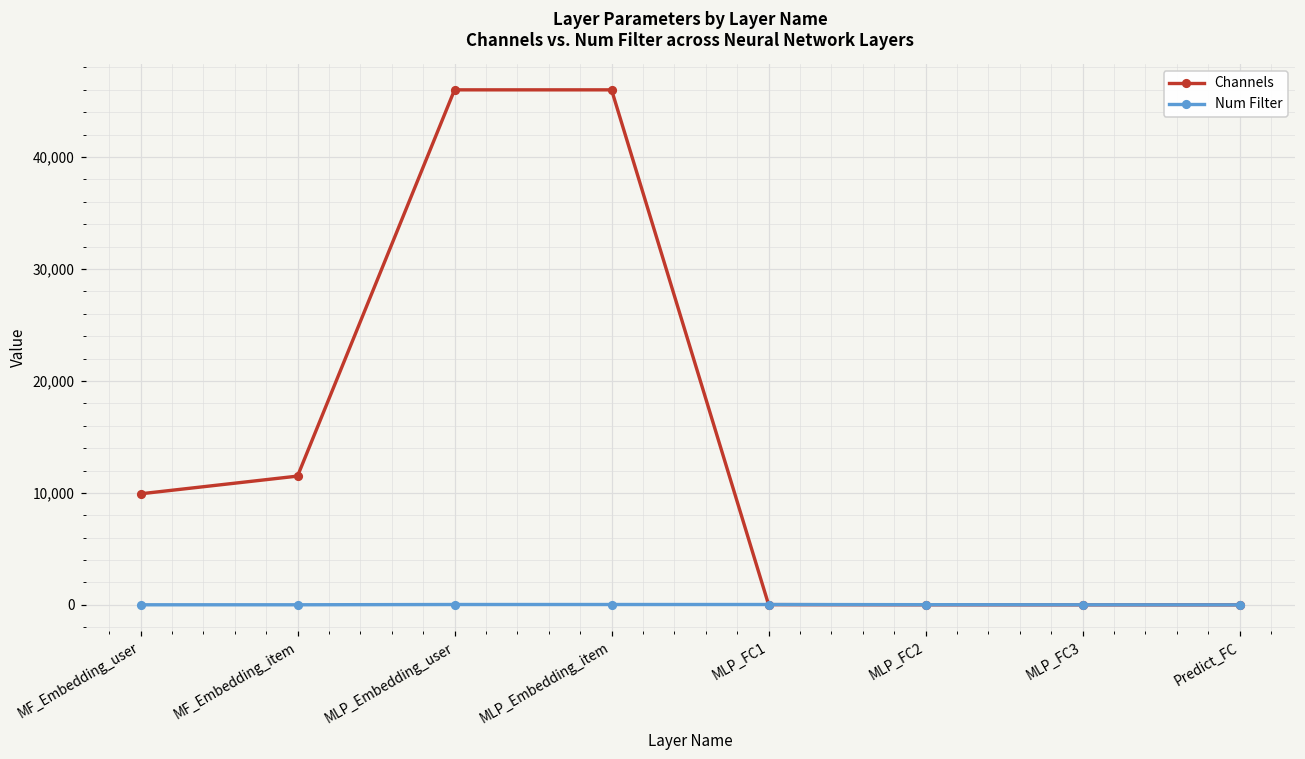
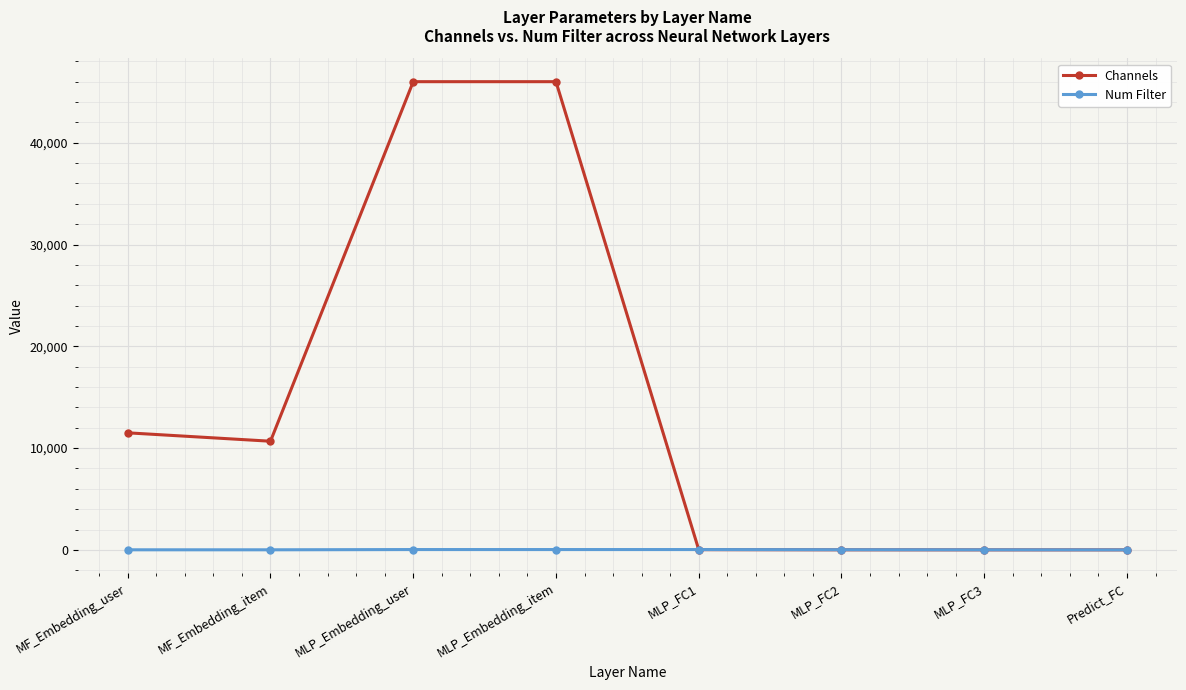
Channels, MF_Embedding_user: 9,900 -> 11,500
Channels, MF_Embedding_item: 11,500 -> 10,700
